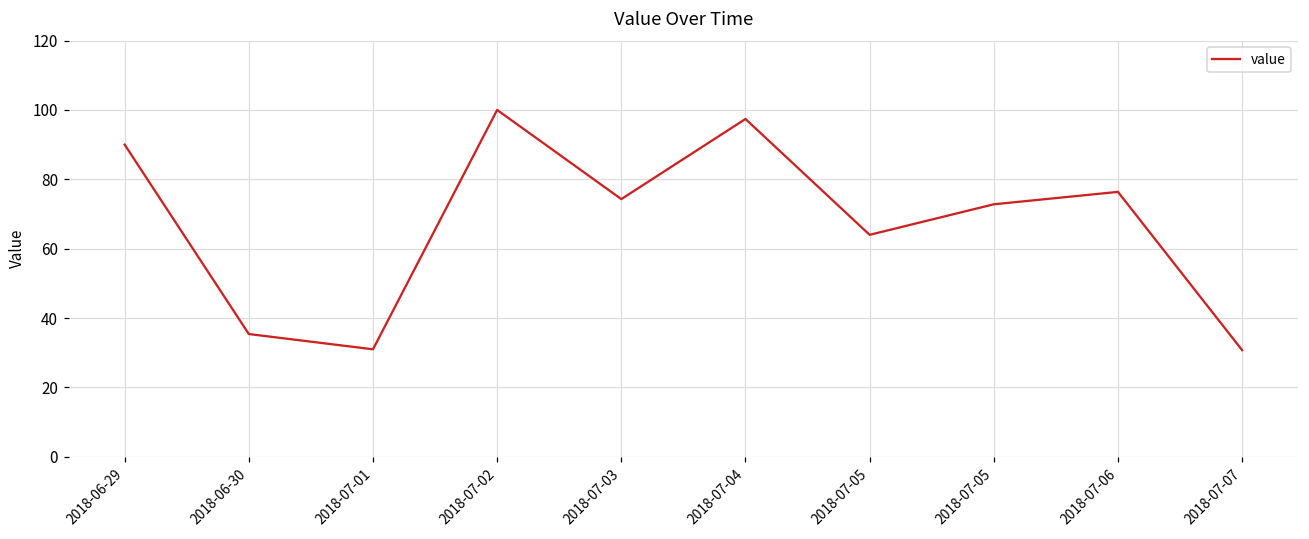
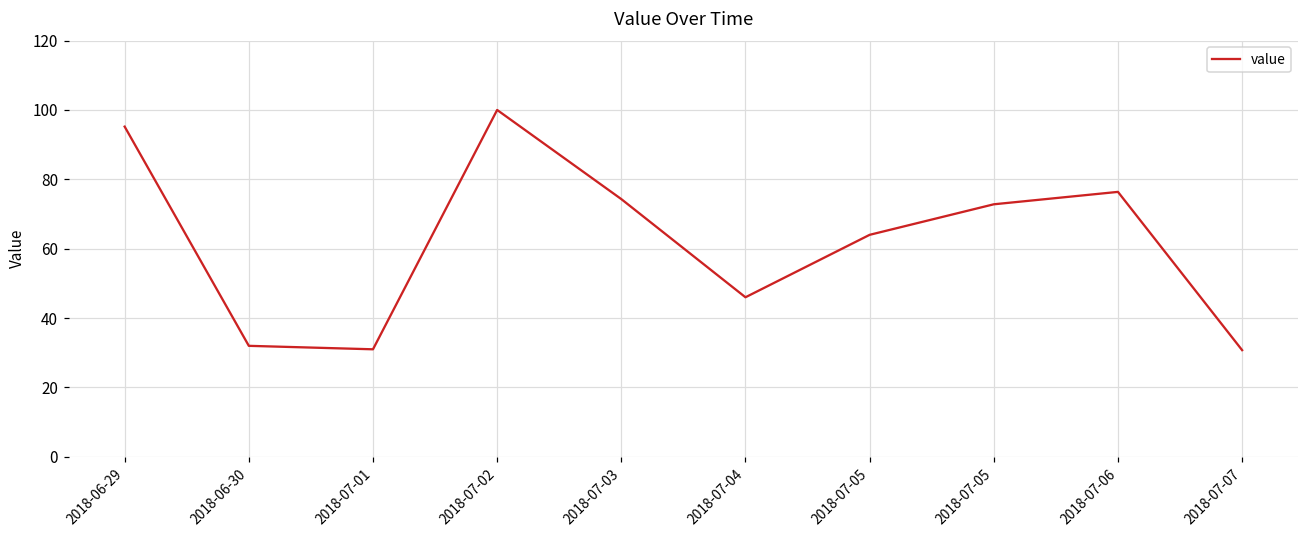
2018-06-29: 90 -> 95
2018-06-30: 35 -> 32
2018-07-04: 97 -> 46
